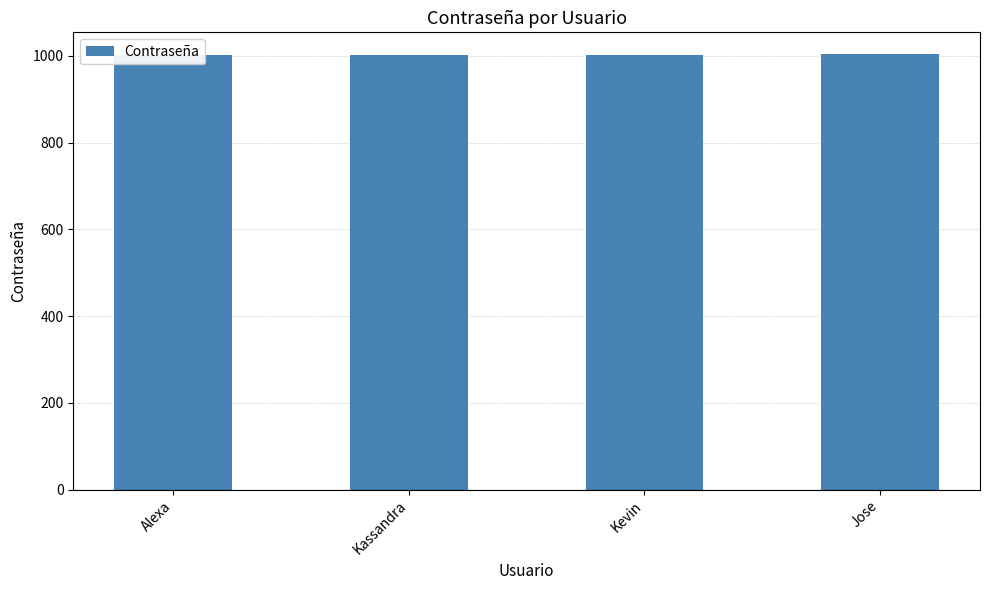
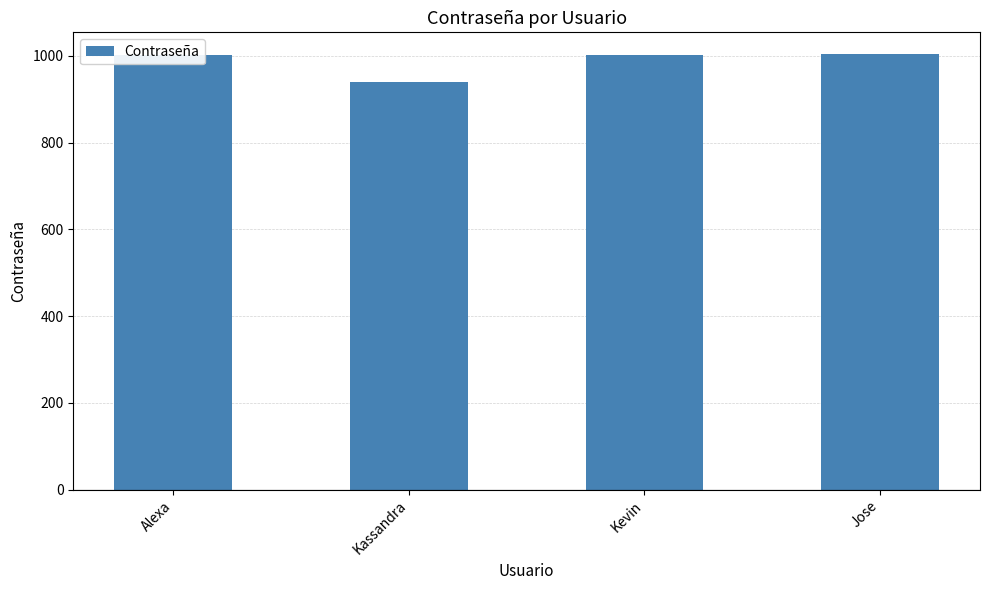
Kassandra: 1000 -> 940
